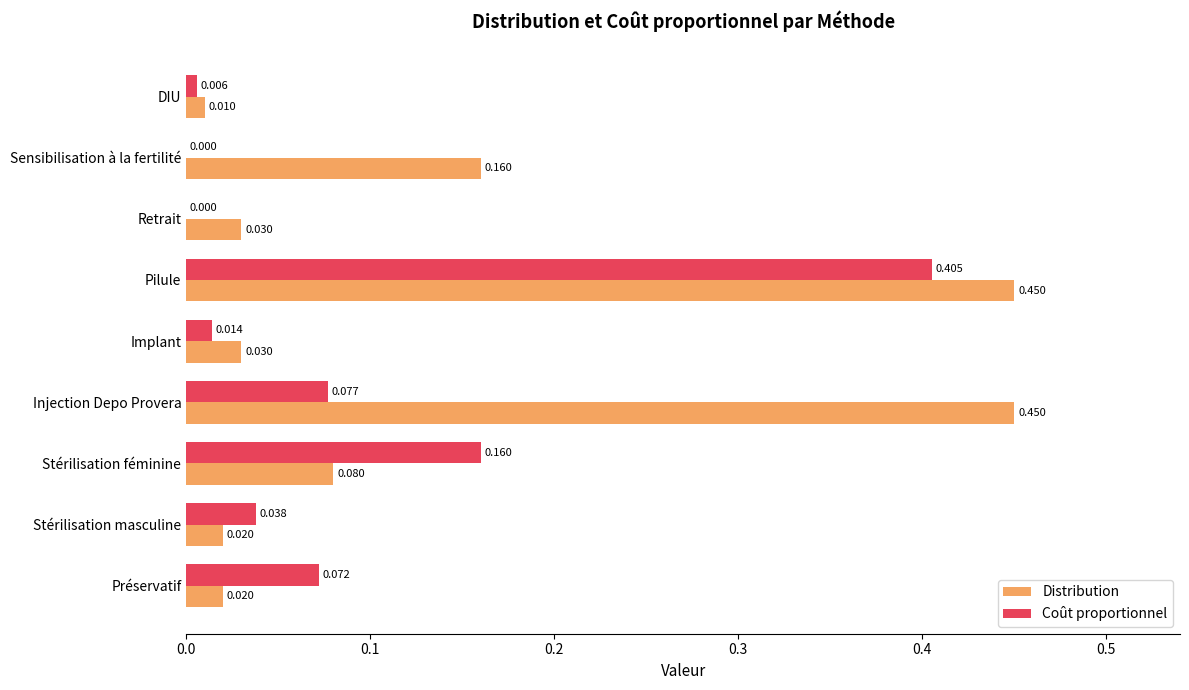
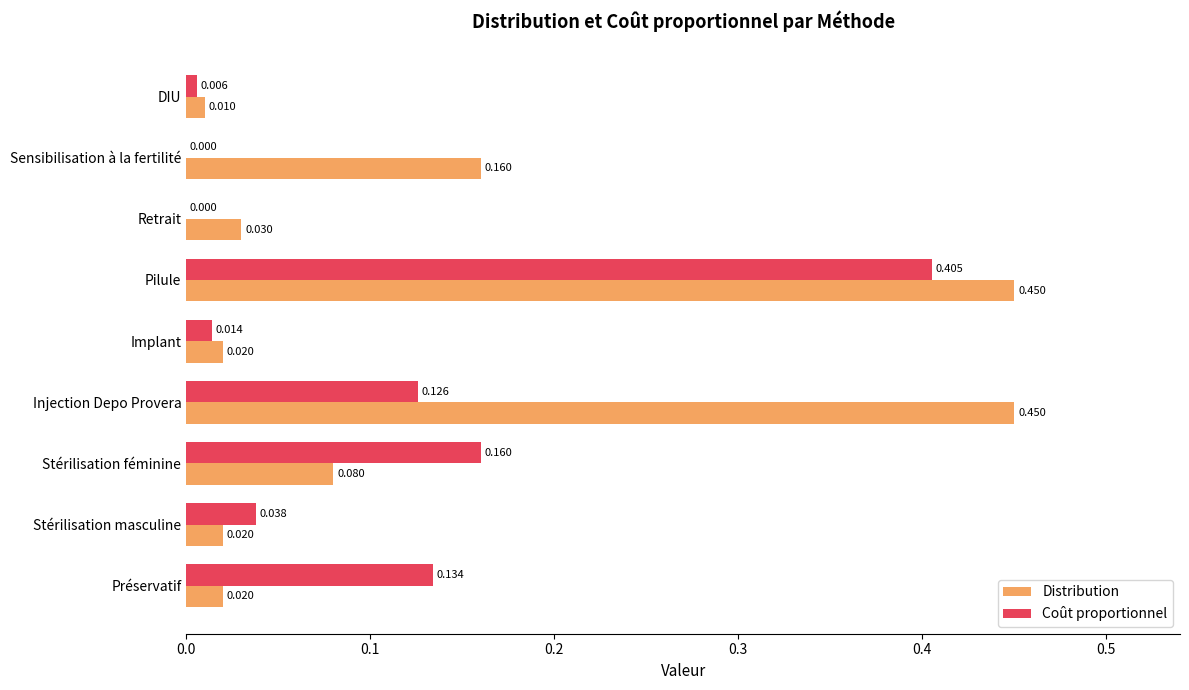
Distribution, Implant: 0.030 -> 0.020
Coût proportionnel, Injection Depo Provera: 0.077 -> 0.126
Coût proportionnel, Préservatif: 0.072 -> 0.134
